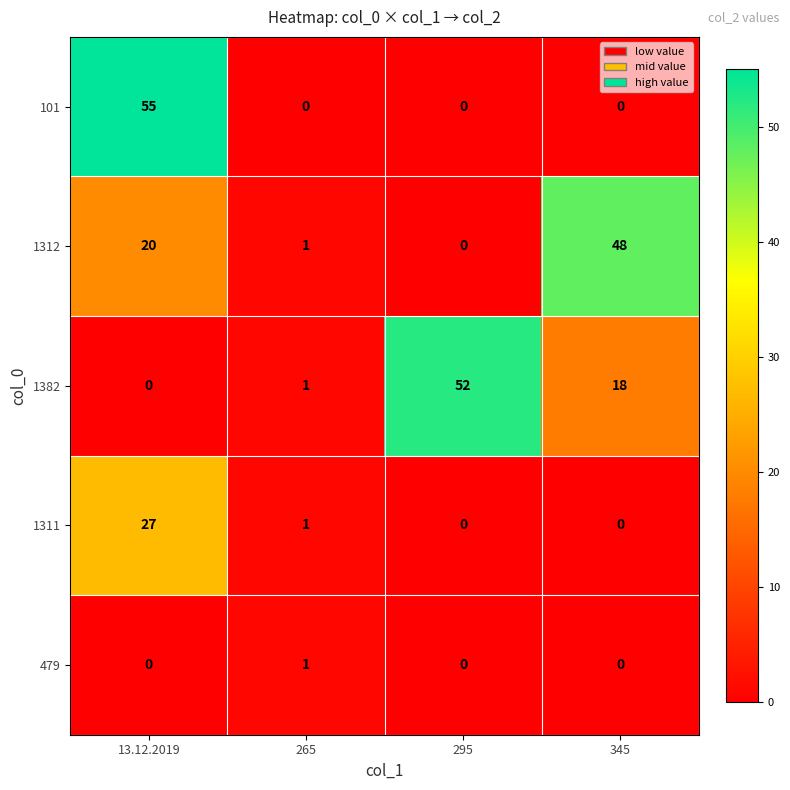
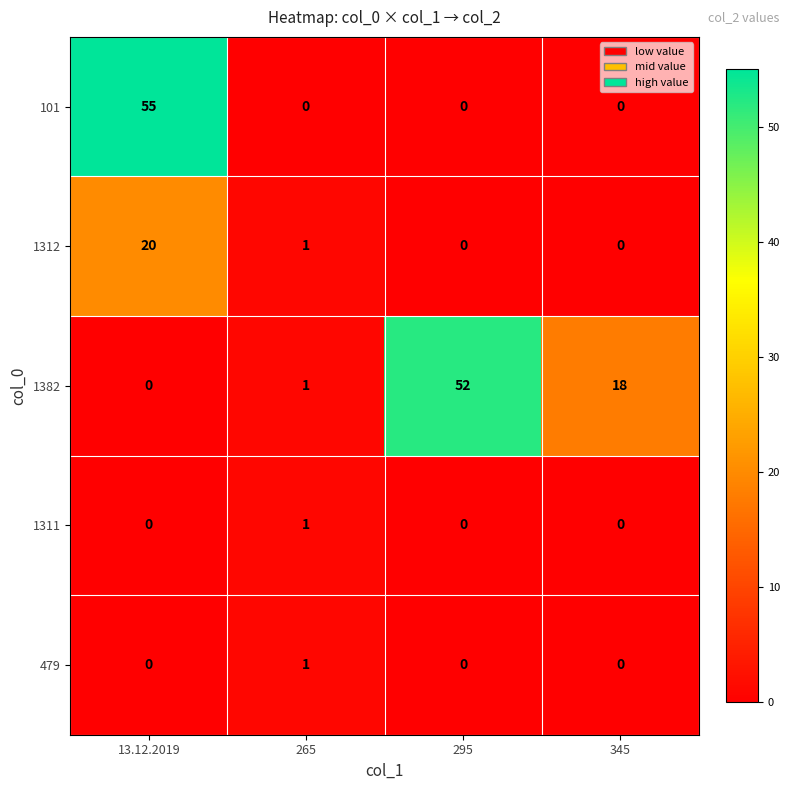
1312, 345: 48 -> 0
1311, 13.12.2019: 27 -> 0
